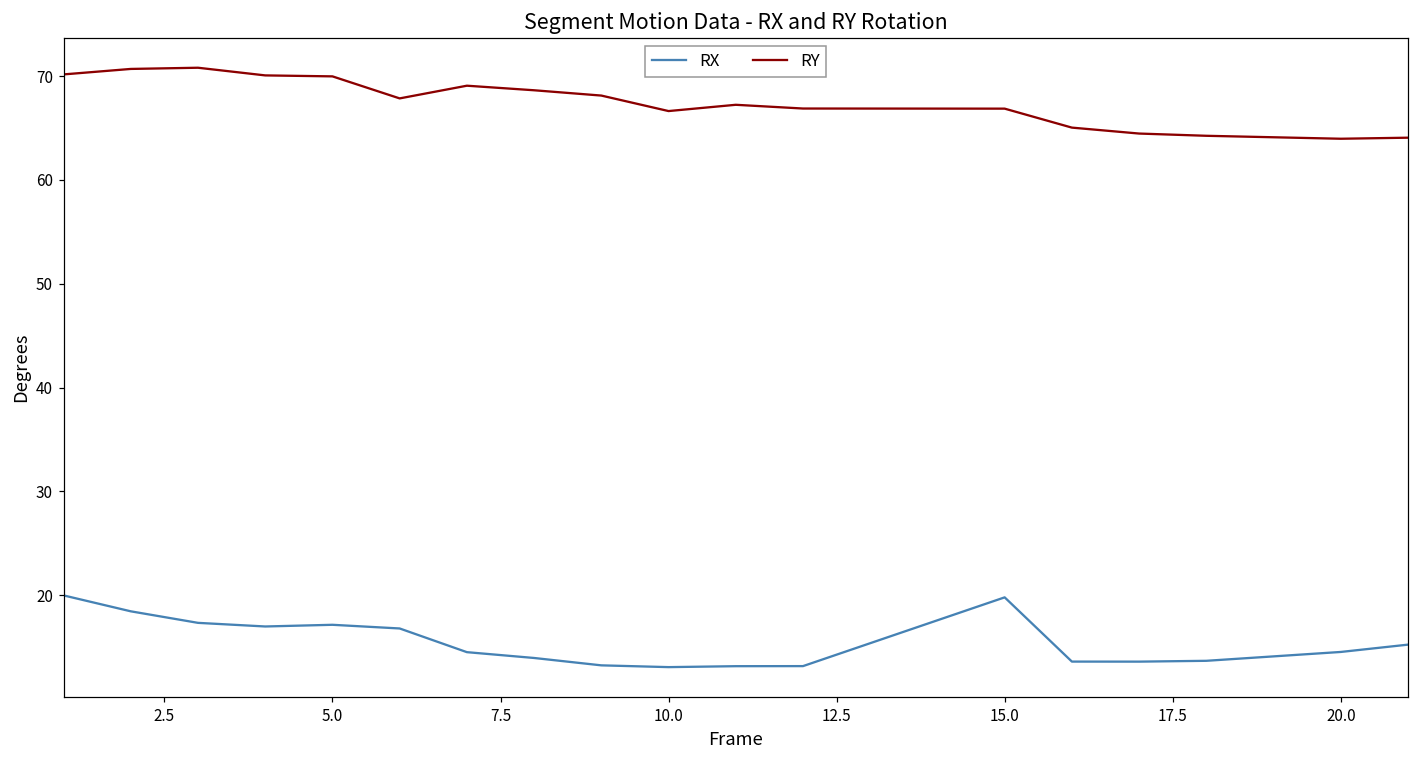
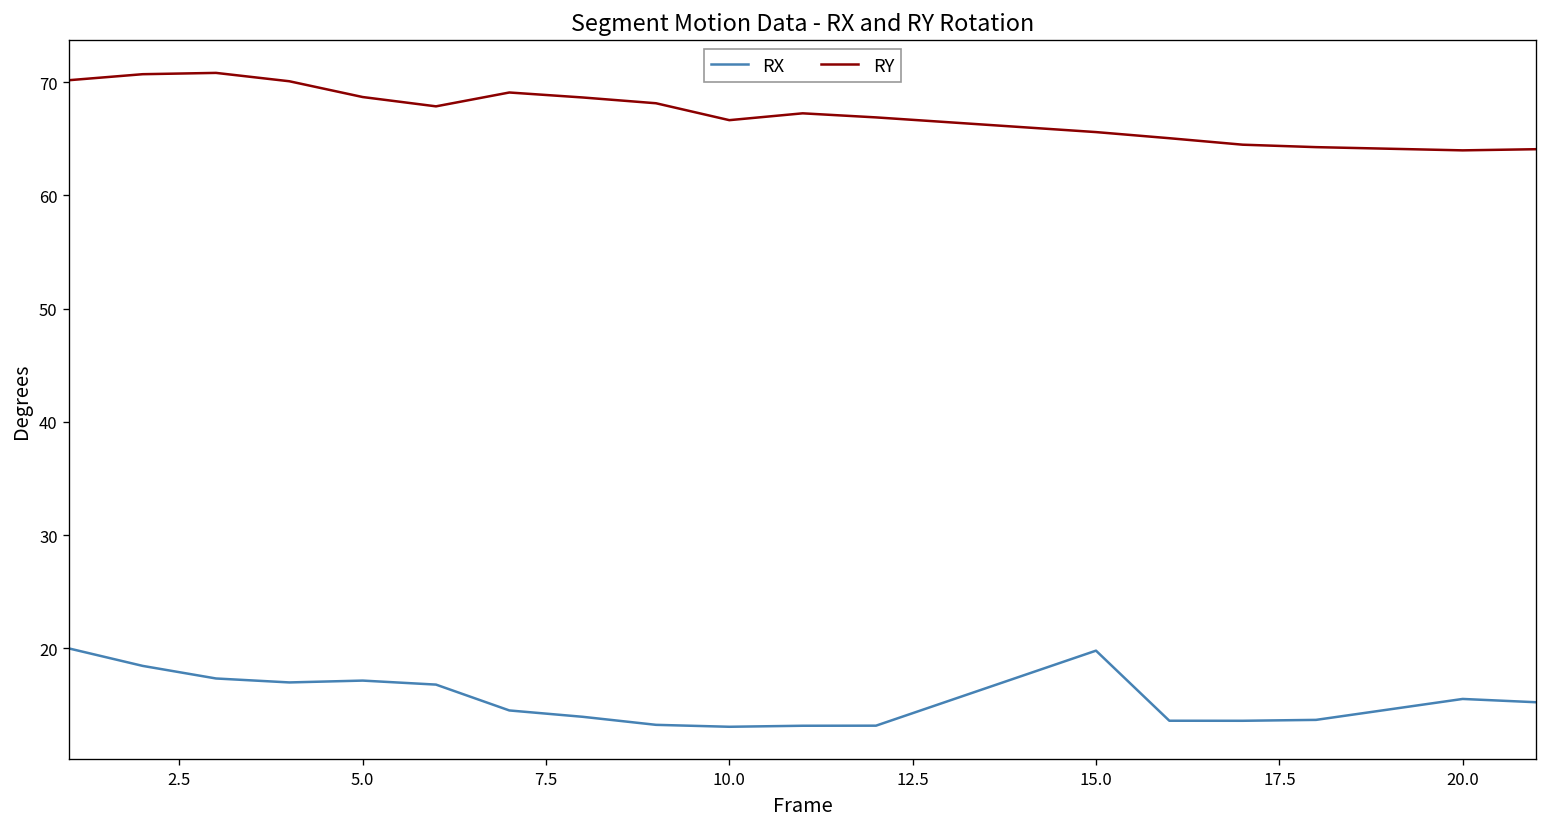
RY, 5.0: 70 -> 69
RY, 15.0: 67 -> 66
RX, 20.0: 15 -> 16
